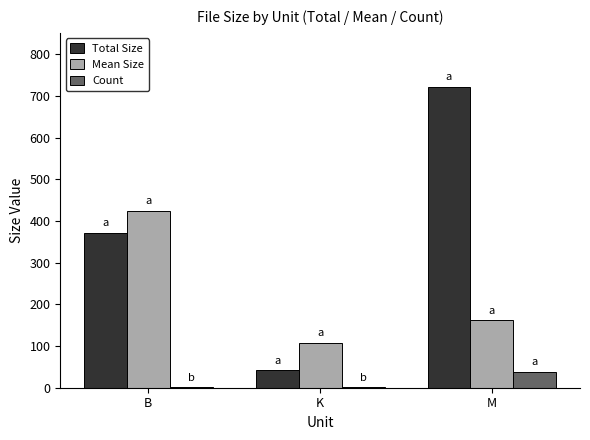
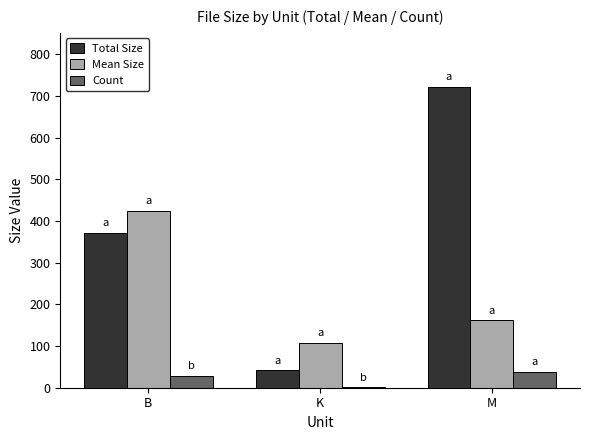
Count, B: 0 -> 30
